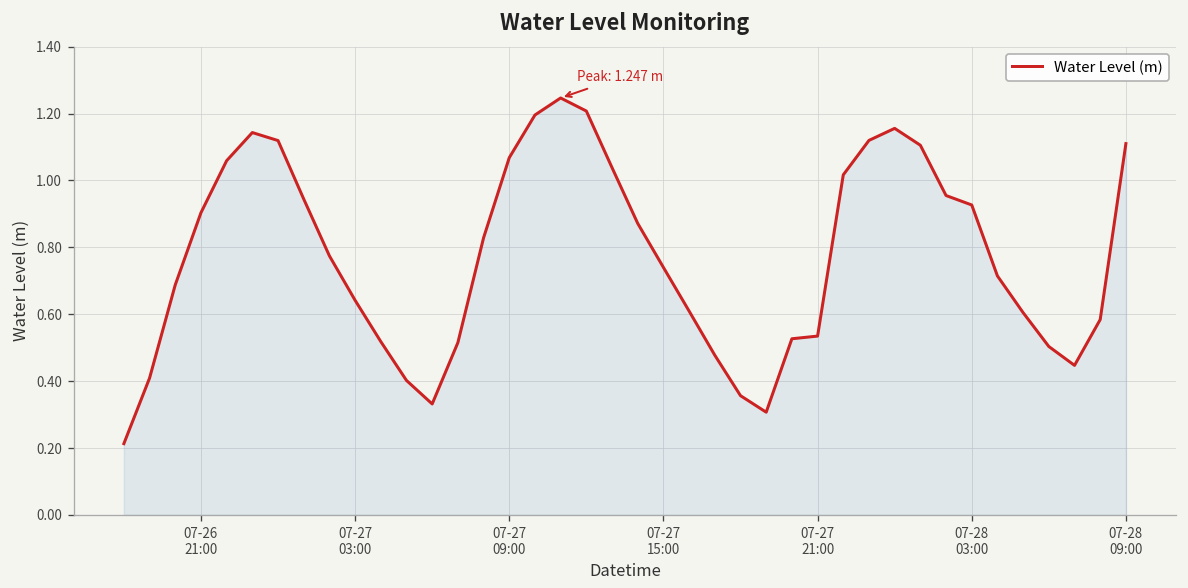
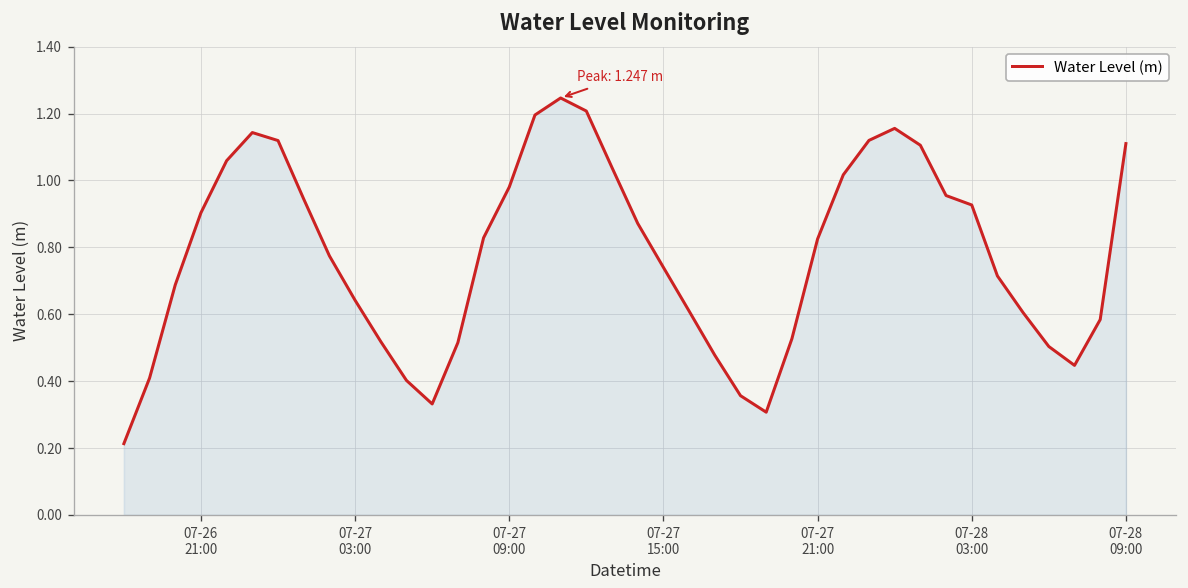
07-27 09:00: 1.07 -> 0.98
07-27 21:00: 0.53 -> 0.82
